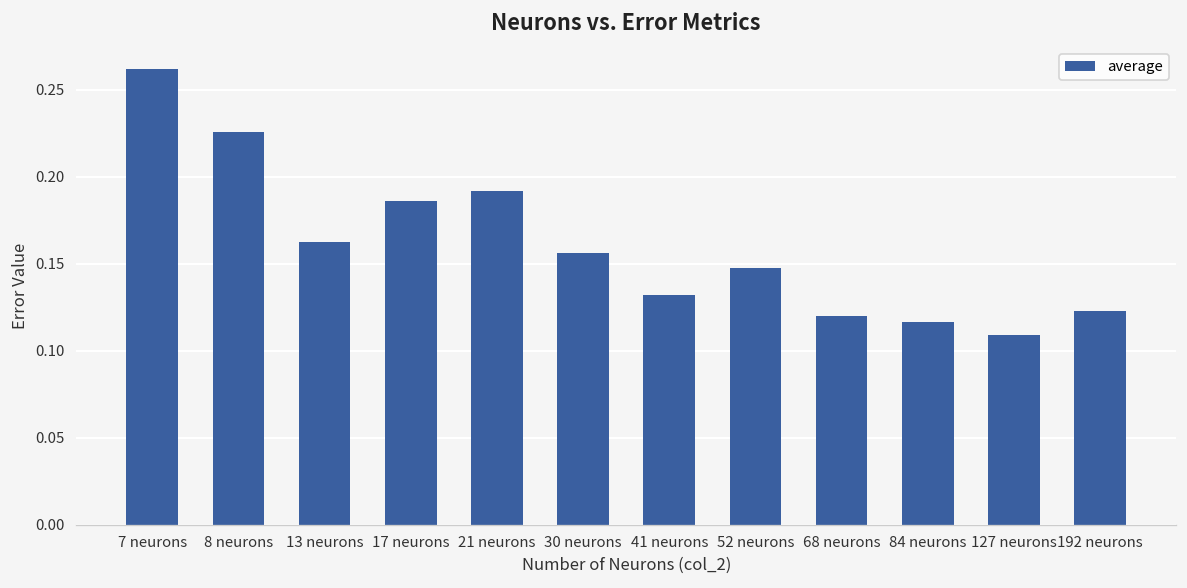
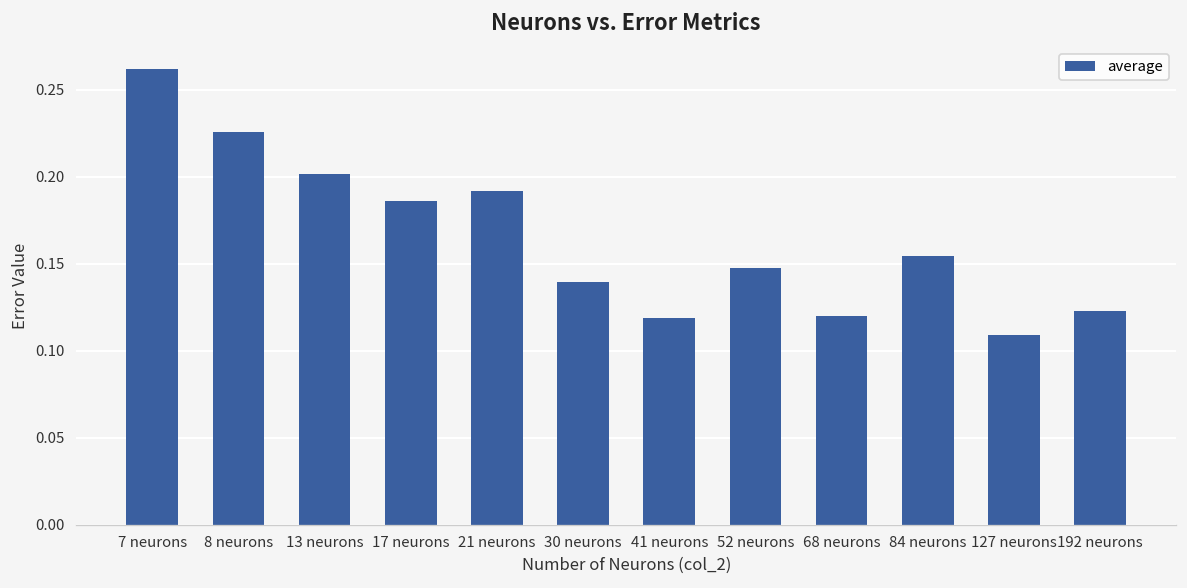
13 neurons: 0.162 -> 0.202
30 neurons: 0.156 -> 0.140
41 neurons: 0.132 -> 0.119
84 neurons: 0.117 -> 0.155
